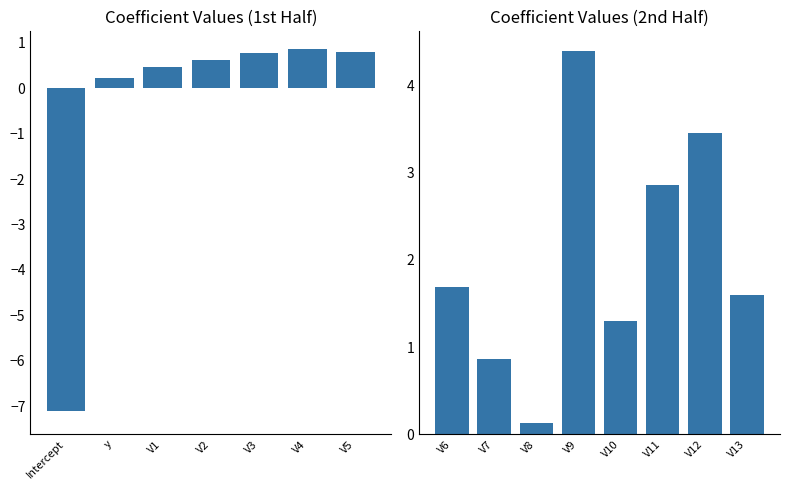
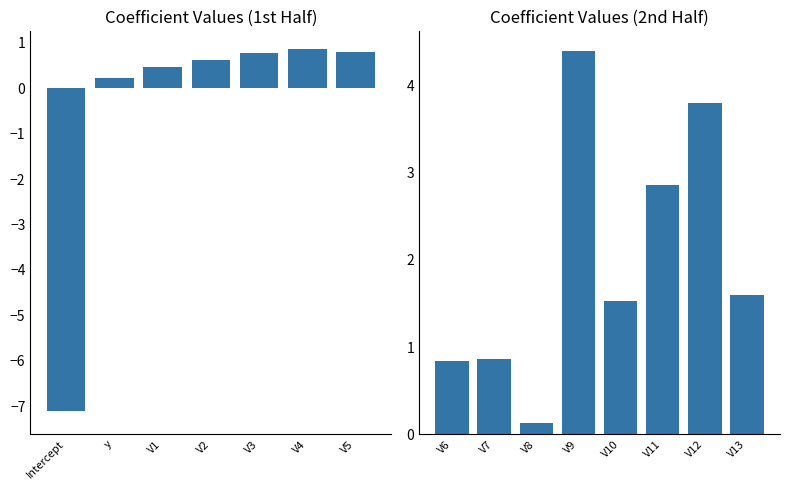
Coefficient Values (2nd Half), V6: 1.7 -> 0.8
Coefficient Values (2nd Half), V10: 1.3 -> 1.5
Coefficient Values (2nd Half), V12: 3.5 -> 3.8
